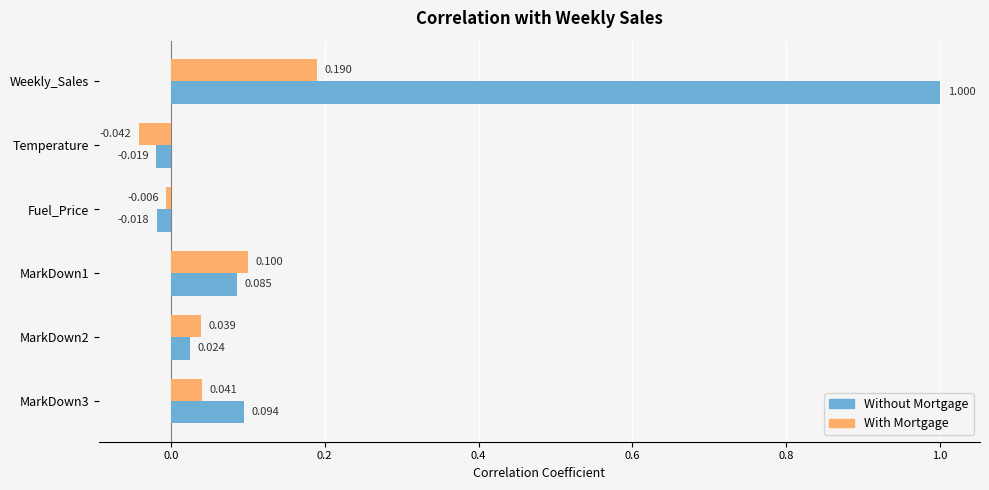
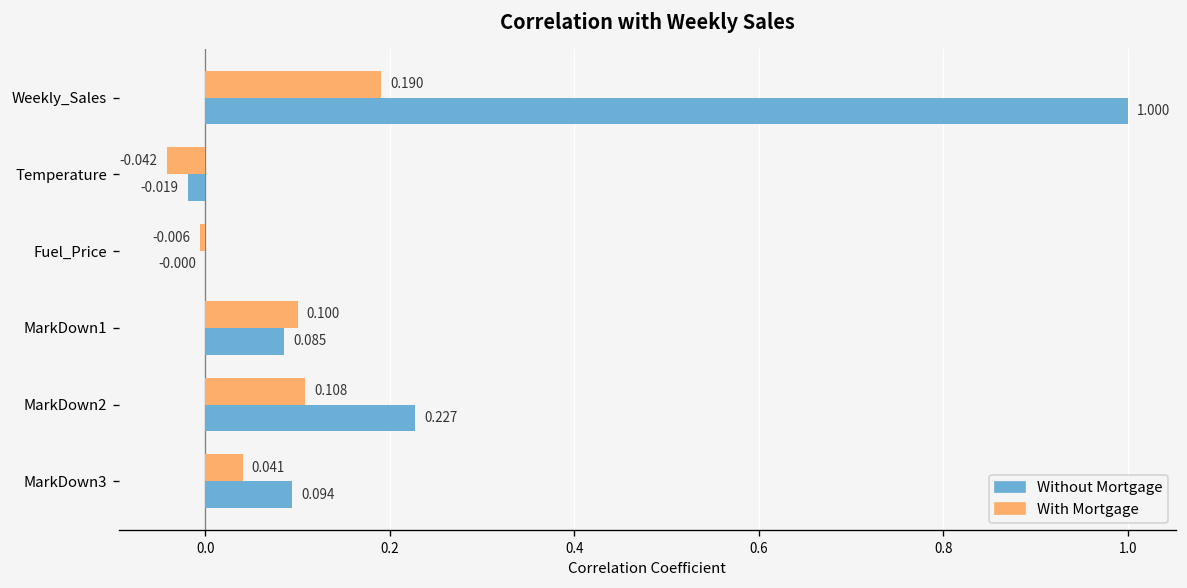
Without Mortgage, Fuel_Price: -0.018 -> -0.000
With Mortgage, MarkDown2: 0.039 -> 0.108
Without Mortgage, MarkDown2: 0.024 -> 0.227
